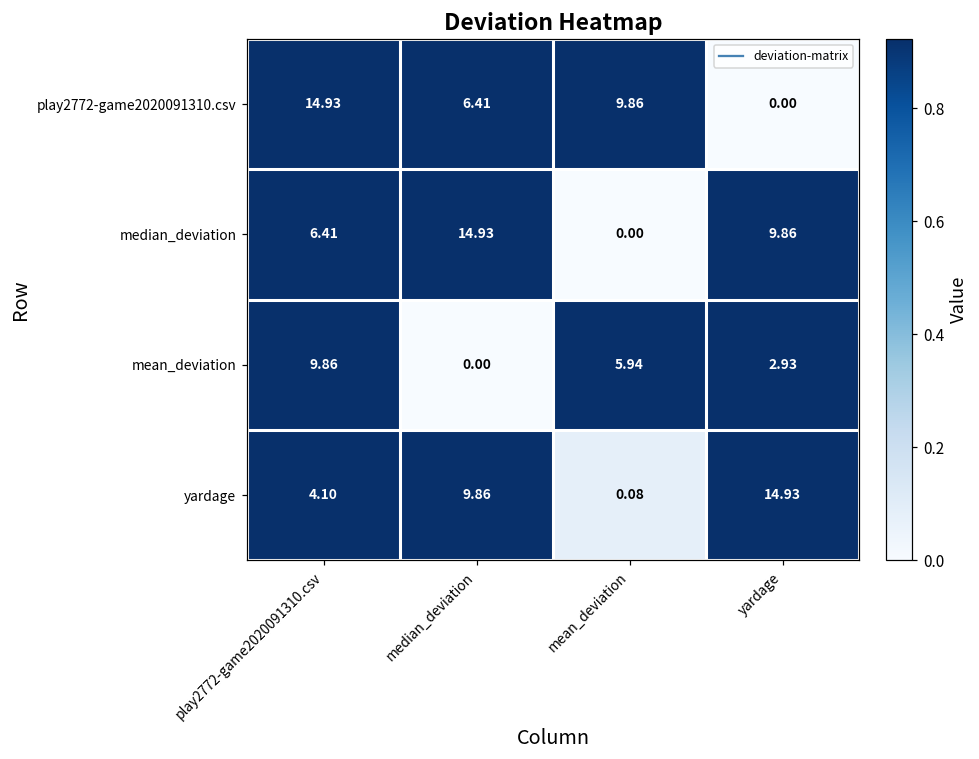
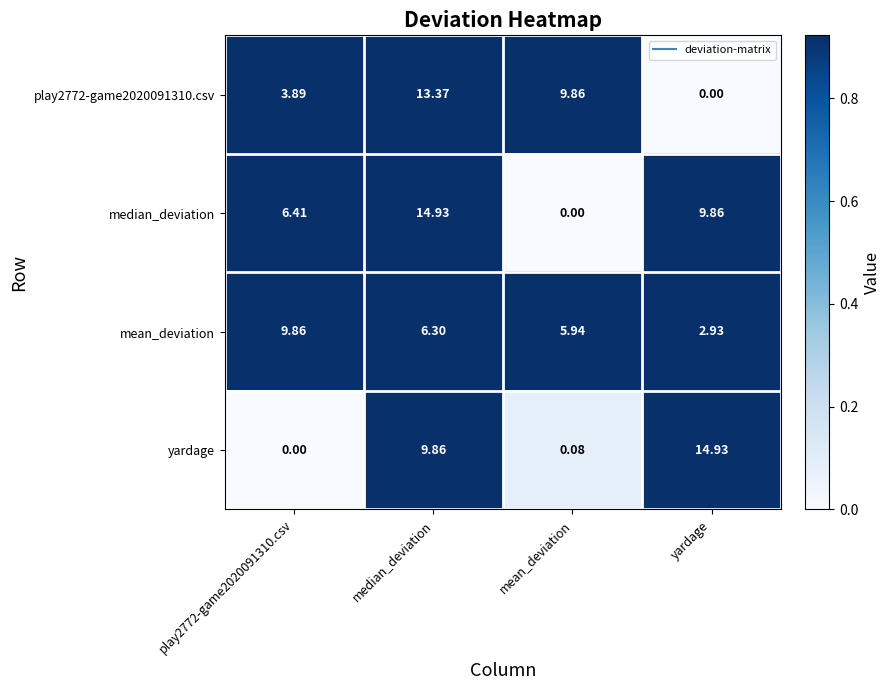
play2772-game2020091310.csv, play2772-game2020091310.csv: 14.93 -> 3.89
play2772-game2020091310.csv, median_deviation: 6.41 -> 13.37
mean_deviation, median_deviation: 0.00 -> 6.30
yardage, play2772-game2020091310.csv: 4.10 -> 0.00
